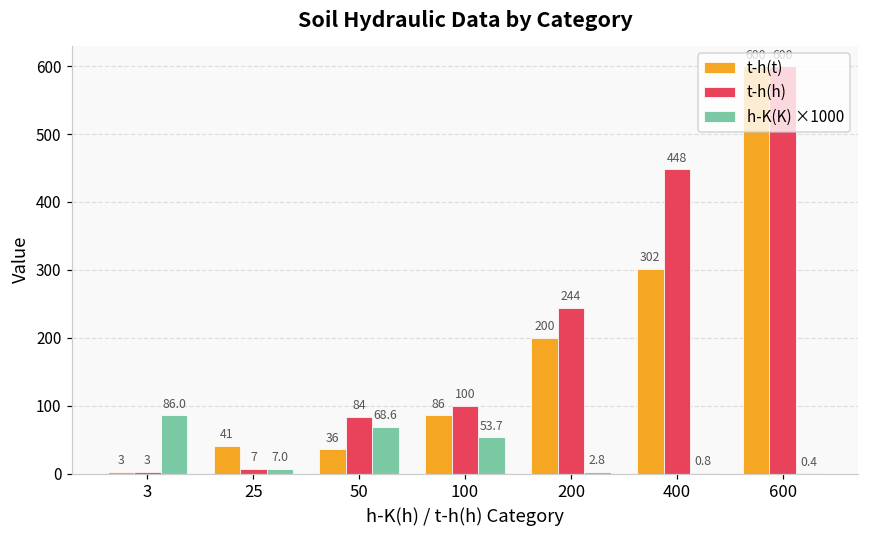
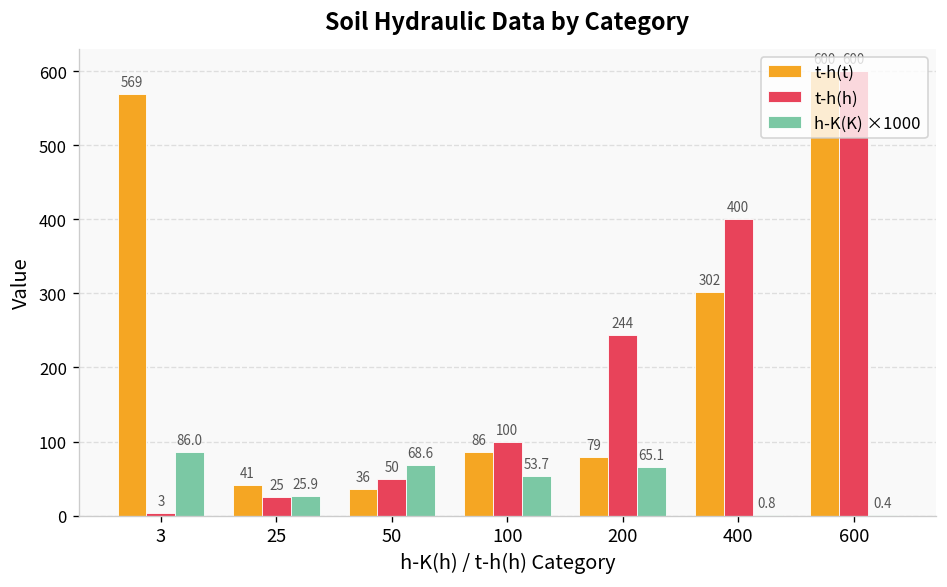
t-h(t), 3: 3 -> 569
t-h(h), 25: 7 -> 25
h-K(K) ×1000, 25: 7.0 -> 25.9
t-h(h), 50: 84 -> 50
t-h(t), 200: 200 -> 79
h-K(K) ×1000, 200: 2.8 -> 65.1
t-h(h), 400: 448 -> 400
